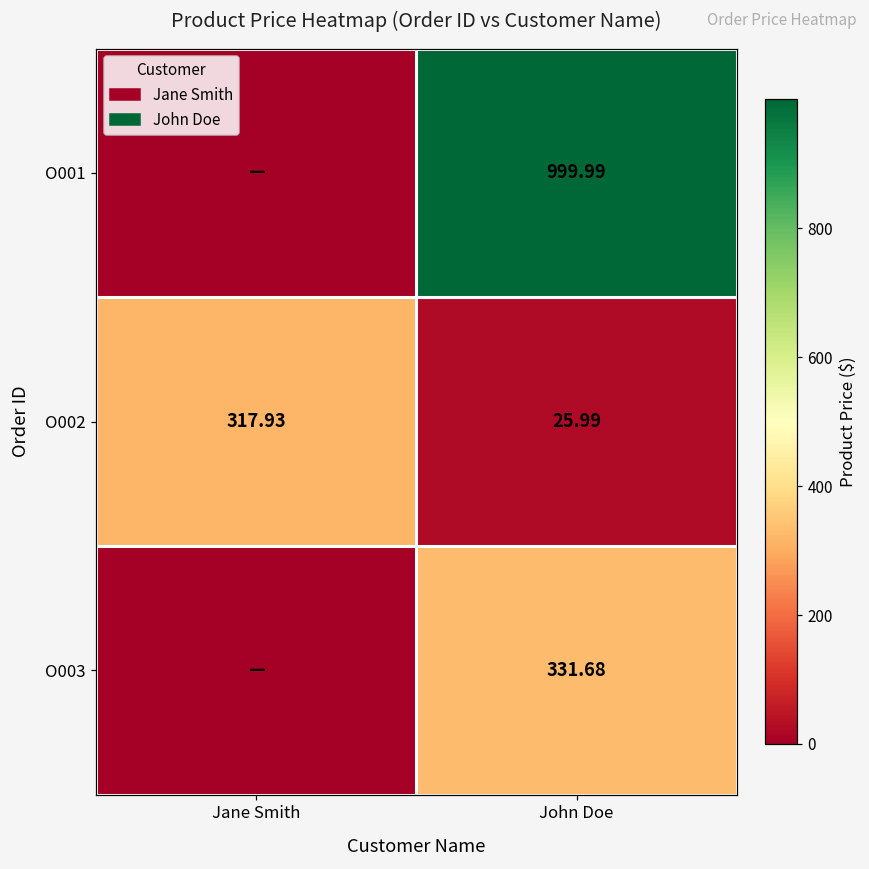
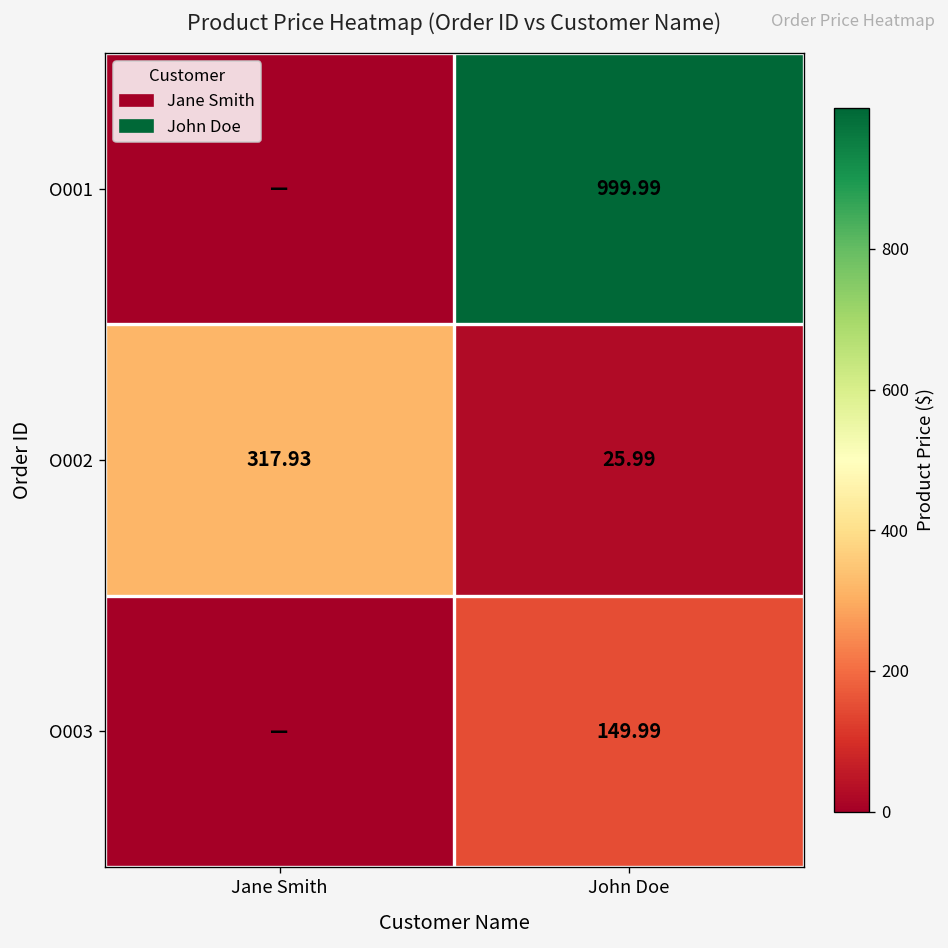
O003, John Doe: 331.68 -> 149.99
